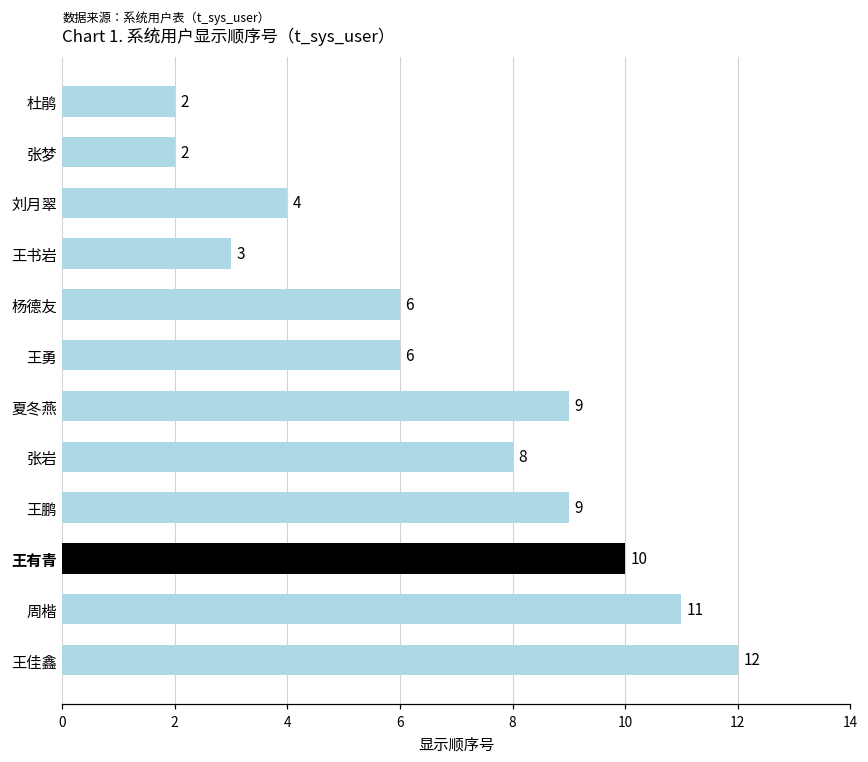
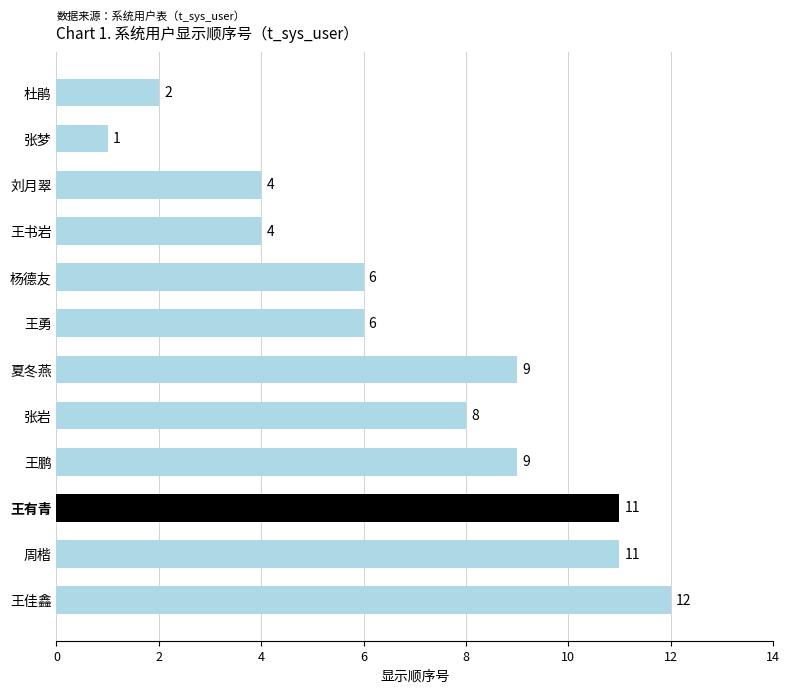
张梦: 2 -> 1
王书岩: 3 -> 4
王有青: 10 -> 11
